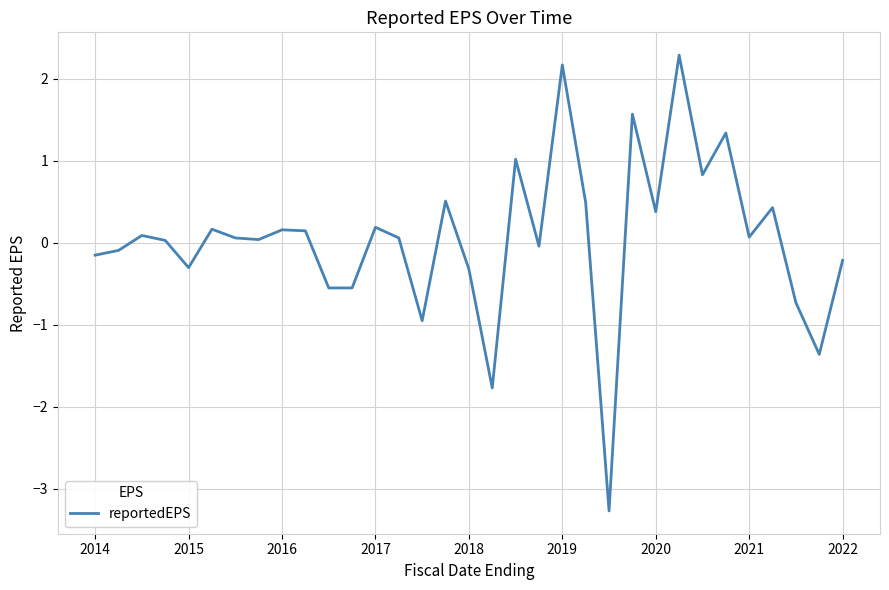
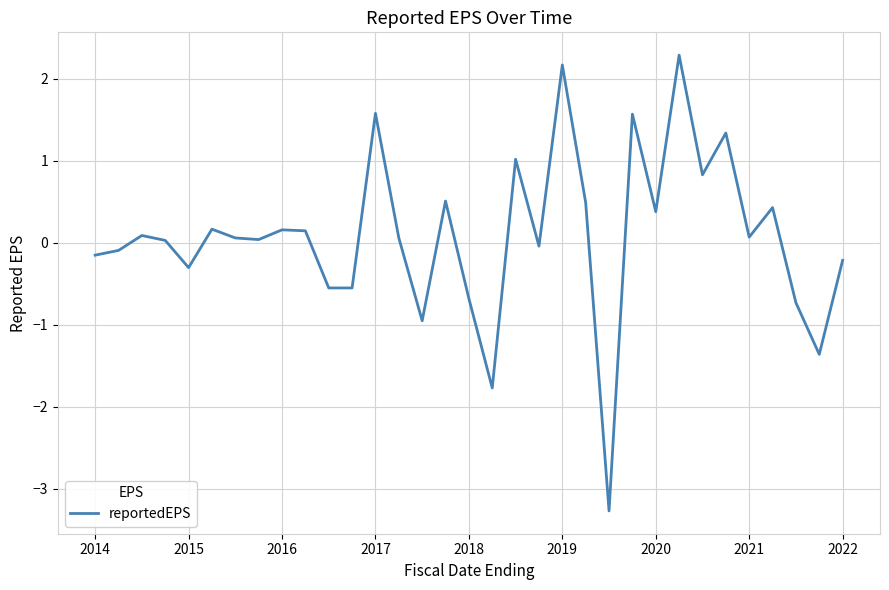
2017: 0.2 -> 1.6
2018: -0.3 -> -0.7
